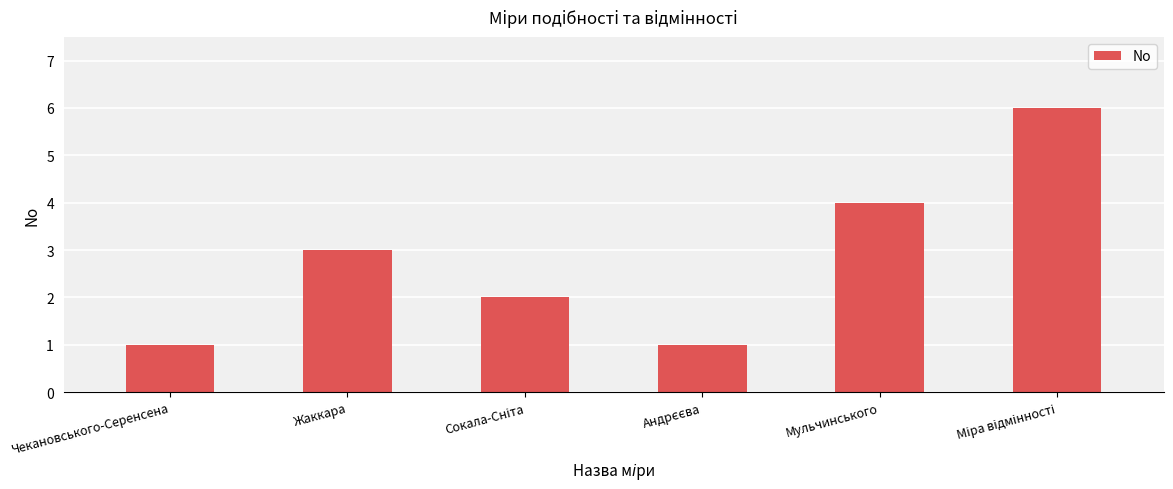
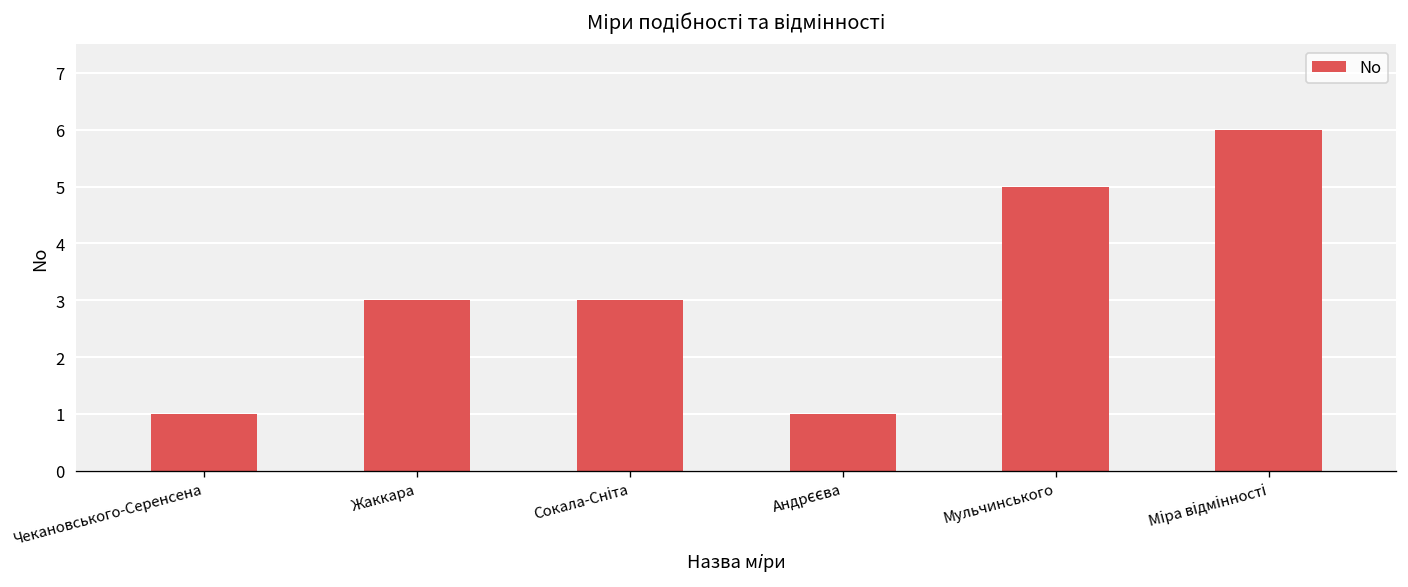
Сокала-Сніта: 2 -> 3
Мульчинського: 4 -> 5
